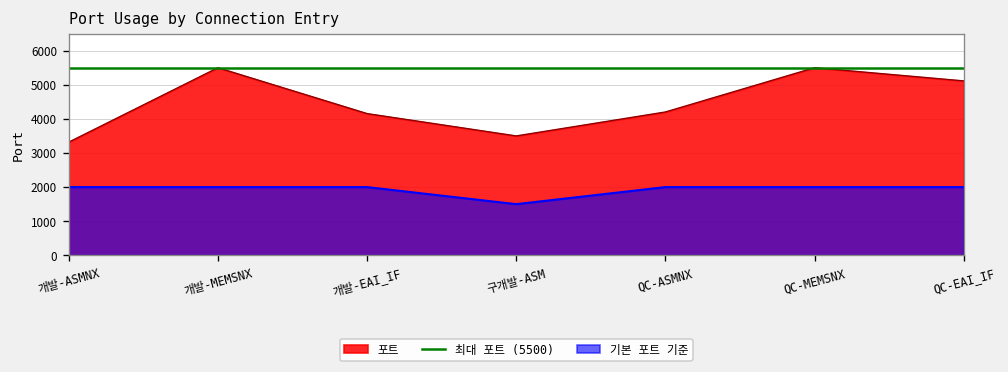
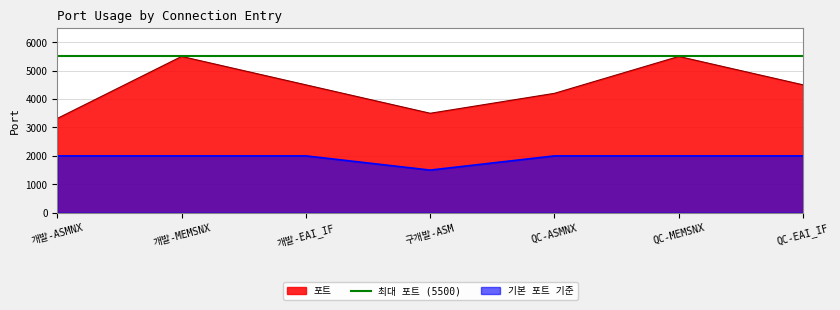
포트, 개발-EAI_IF: 4200 -> 4500
포트, QC-EAI_IF: 5100 -> 4500
